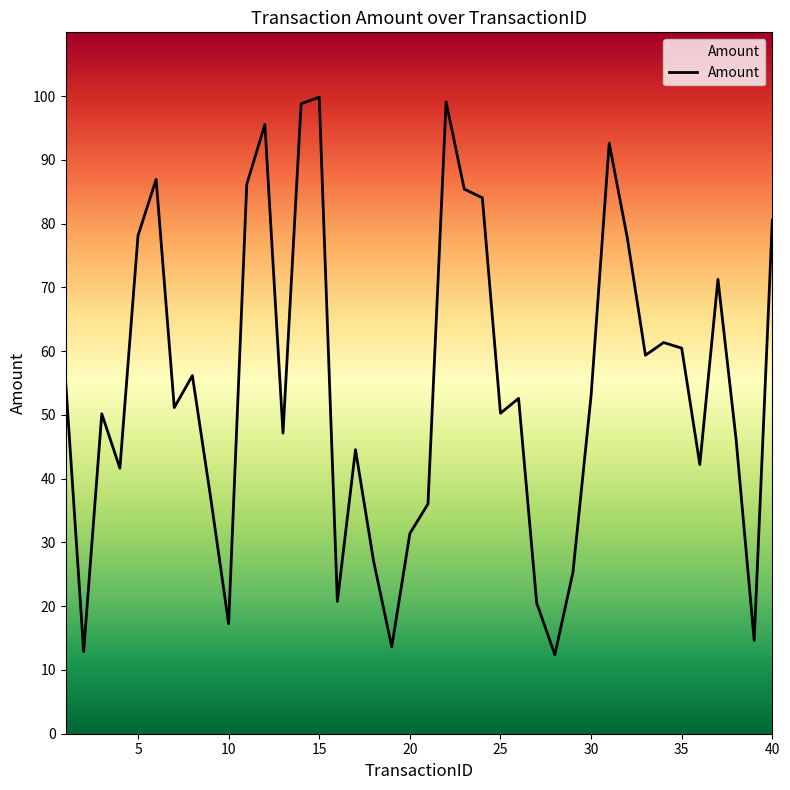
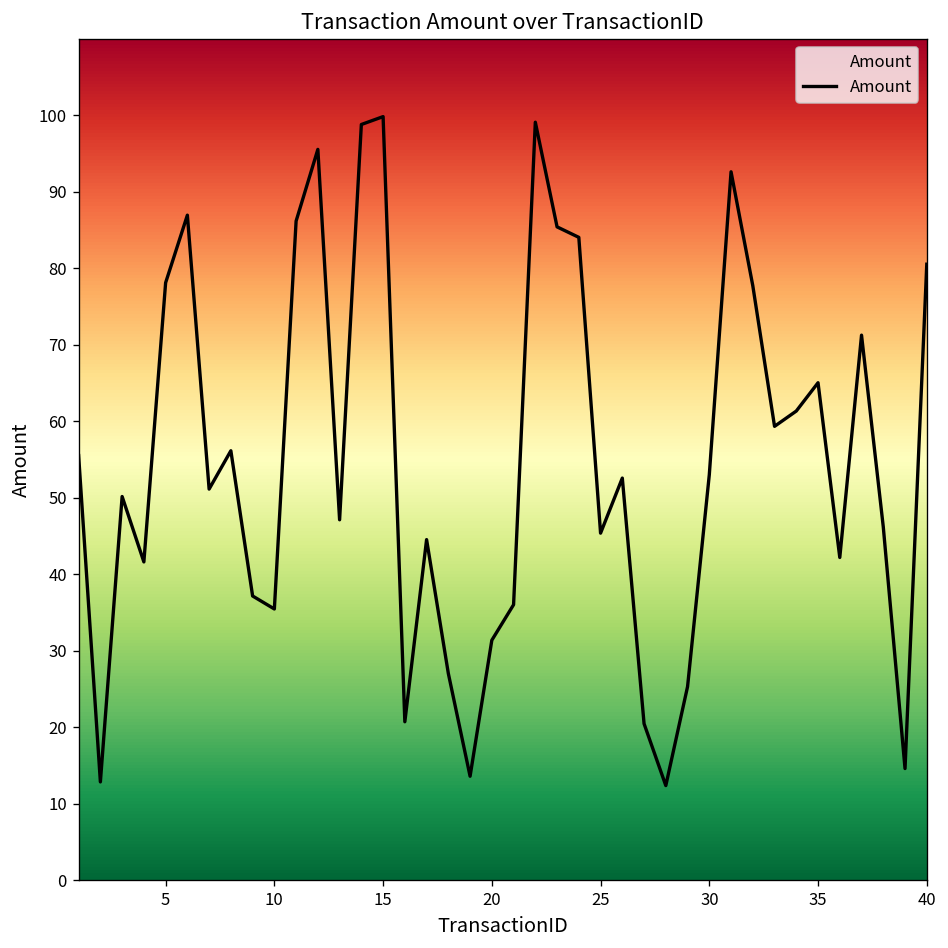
10: 17 -> 35
25: 50 -> 45
35: 60 -> 65
